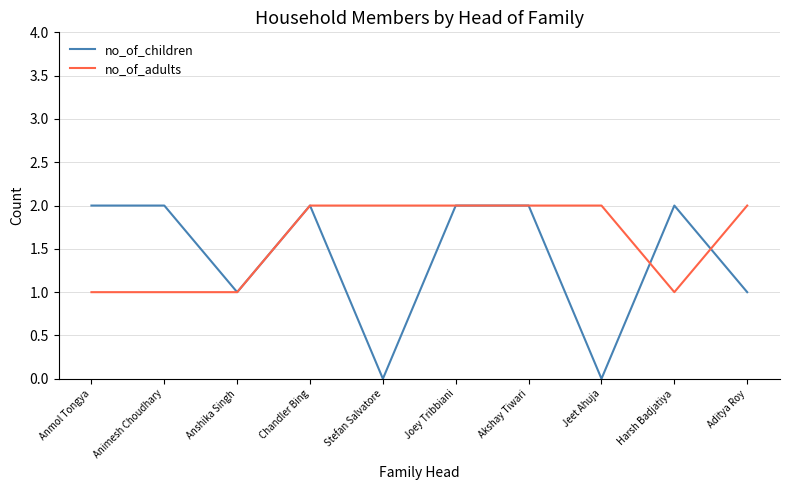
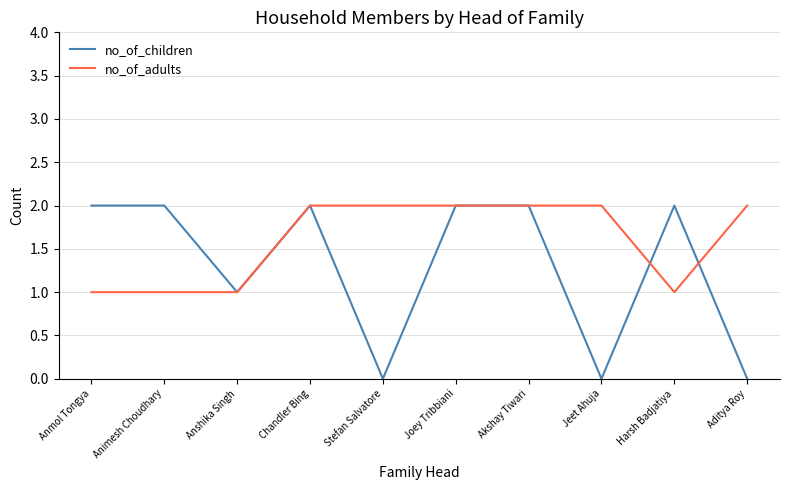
no_of_children, Aditya Roy: 1 -> 0
